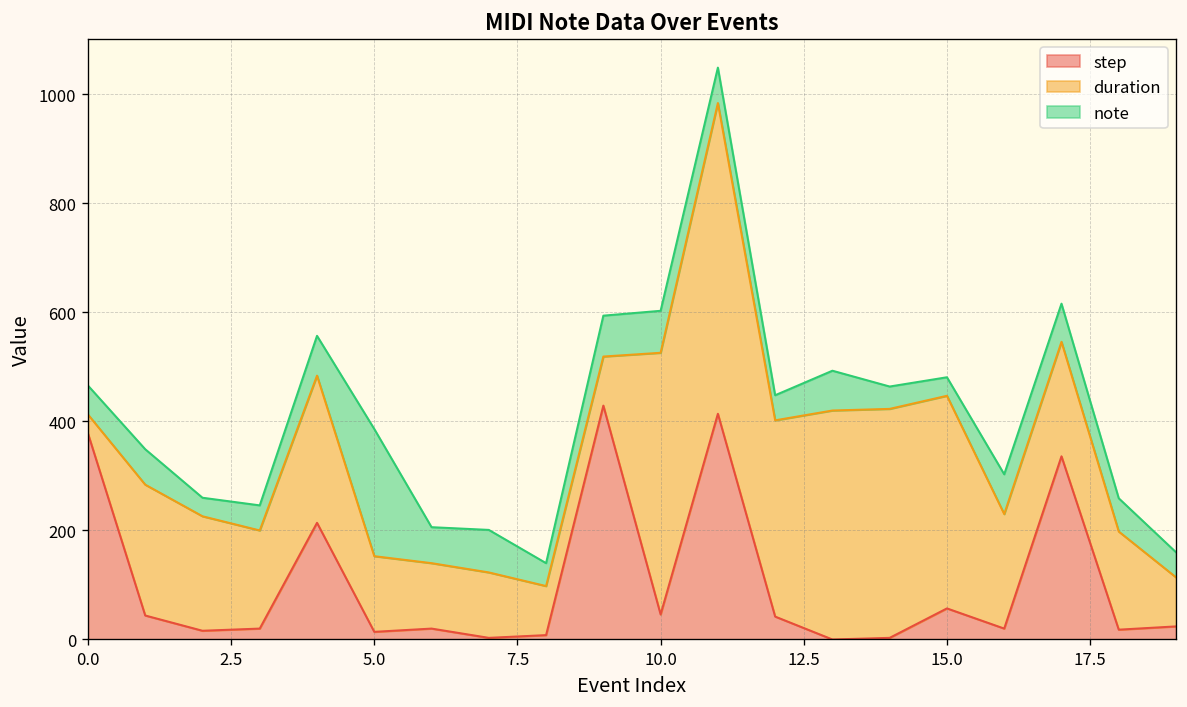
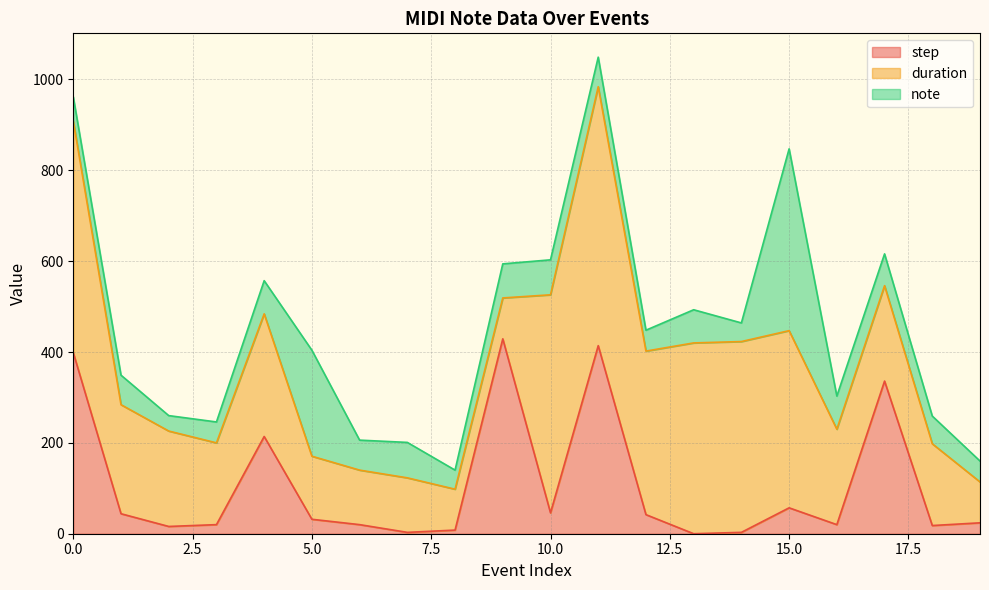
step, 0.0: 380 -> 400
duration, 0.0: 30 -> 510
step, 5.0: 10 -> 30
note, 15.0: 30 -> 400
